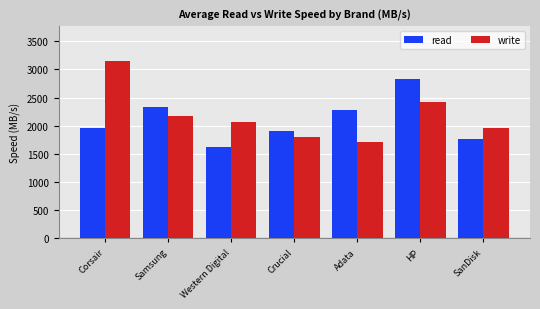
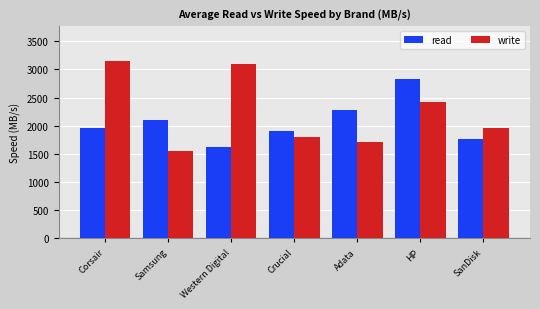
read, Samsung: 2300 -> 2100
write, Samsung: 2200 -> 1500
write, Western Digital: 2100 -> 3100
